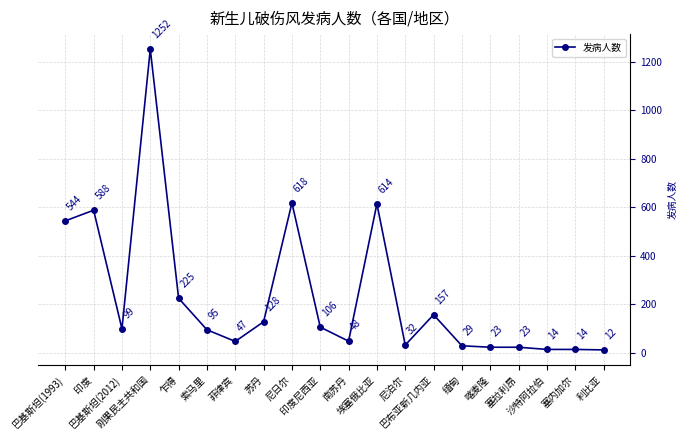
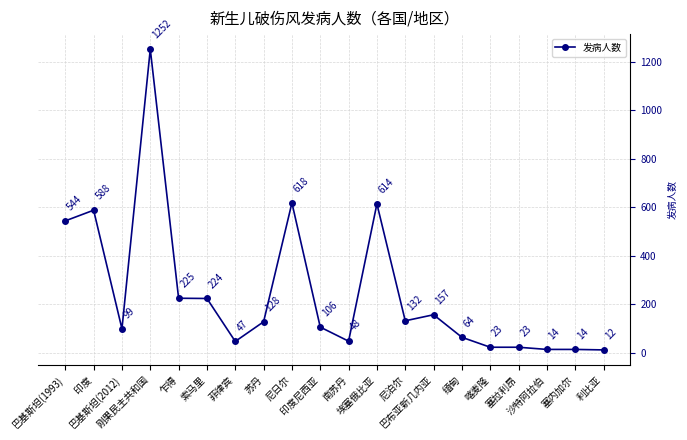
索马里: 95 -> 224
尼泊尔: 32 -> 132
缅甸: 29 -> 64
